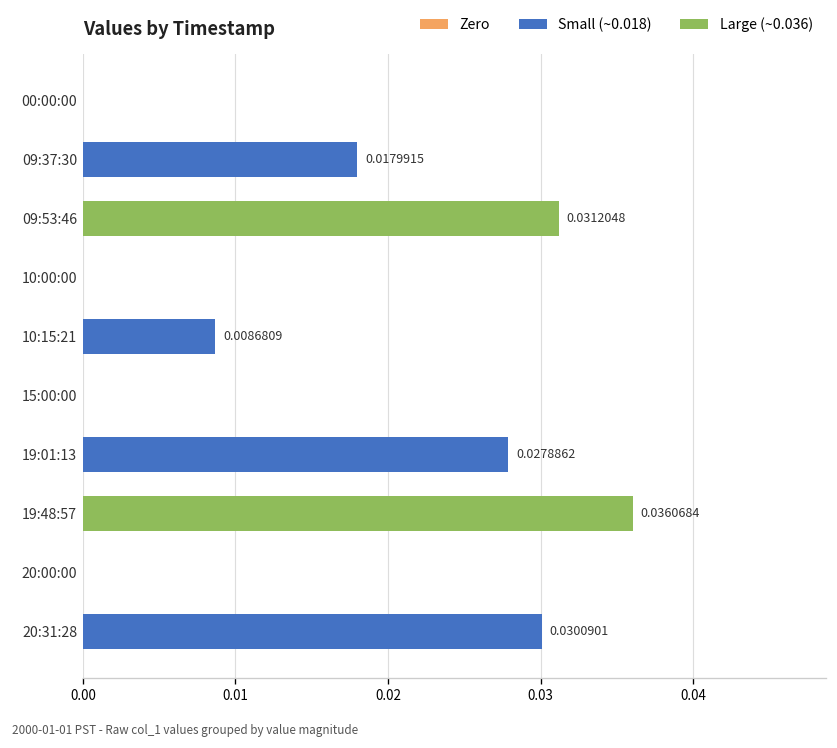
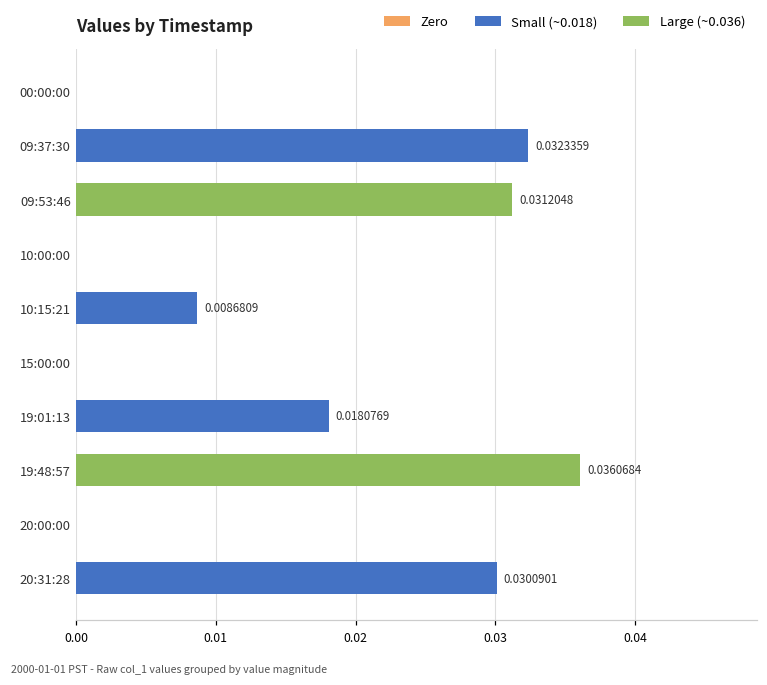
09:37:30: 0.0179915 -> 0.0323359
19:01:13: 0.0278862 -> 0.0180769
